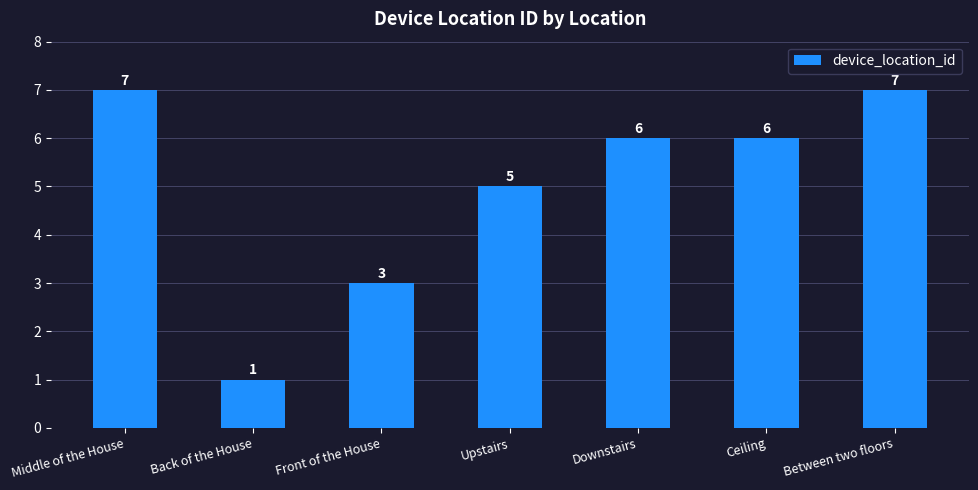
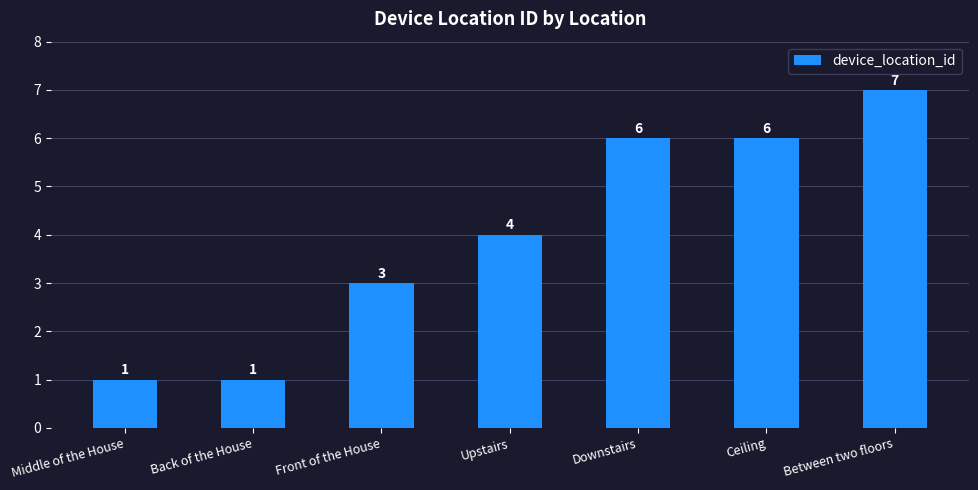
Middle of the House: 7 -> 1
Upstairs: 5 -> 4
